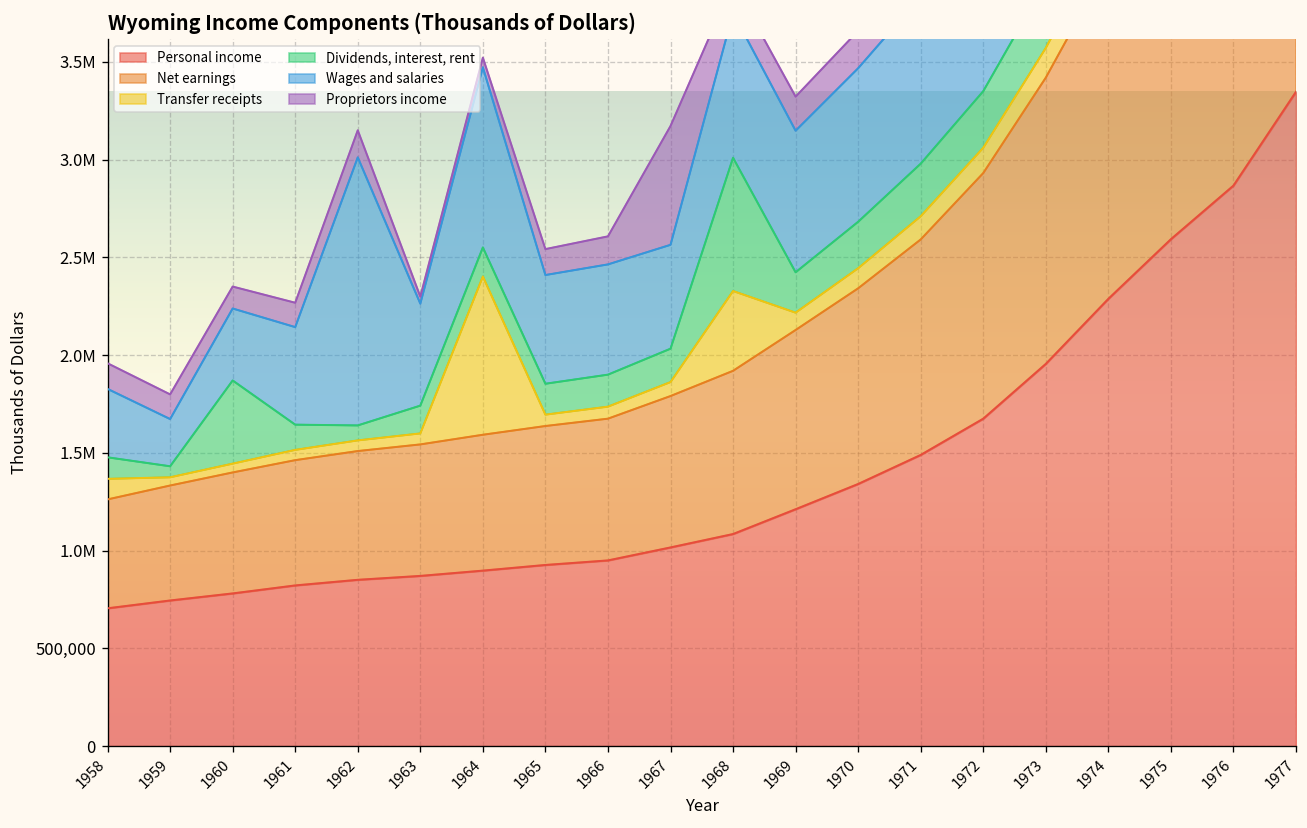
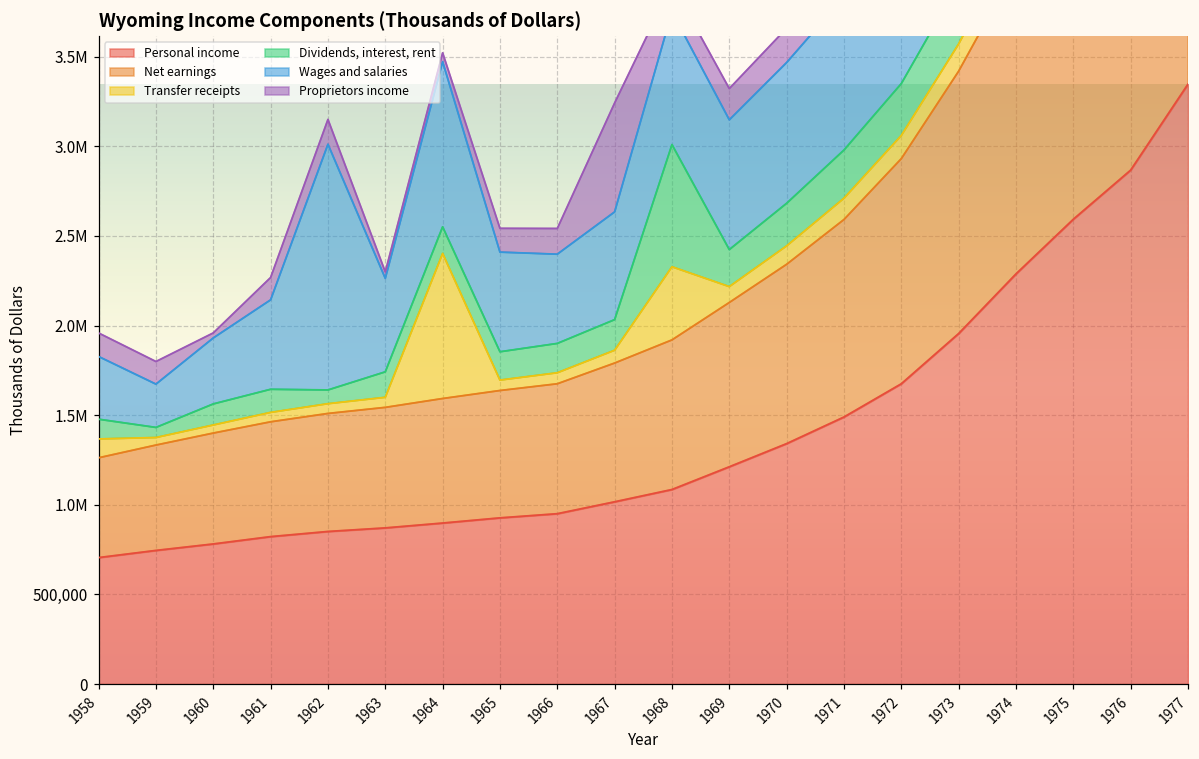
Dividends, interest, rent, 1960: 430,000 -> 120,000
Proprietors income, 1960: 110,000 -> 30,000
Wages and salaries, 1966: 560,000 -> 500,000
Wages and salaries, 1967: 530,000 -> 600,000
